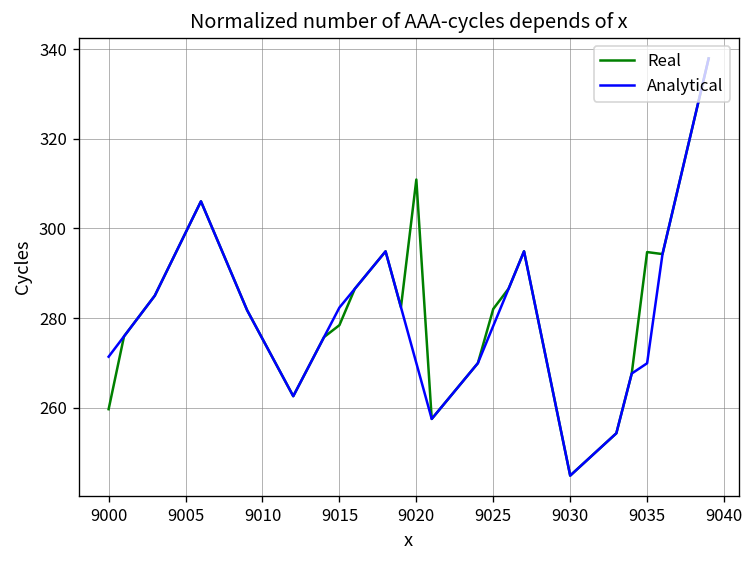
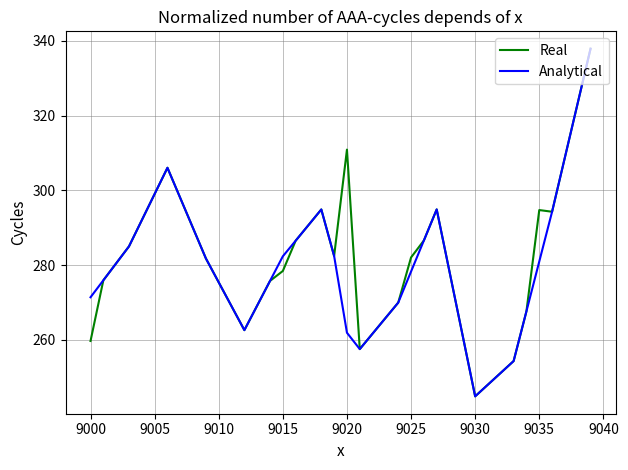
Analytical, 9020: 270 -> 262
Analytical, 9035: 270 -> 281
